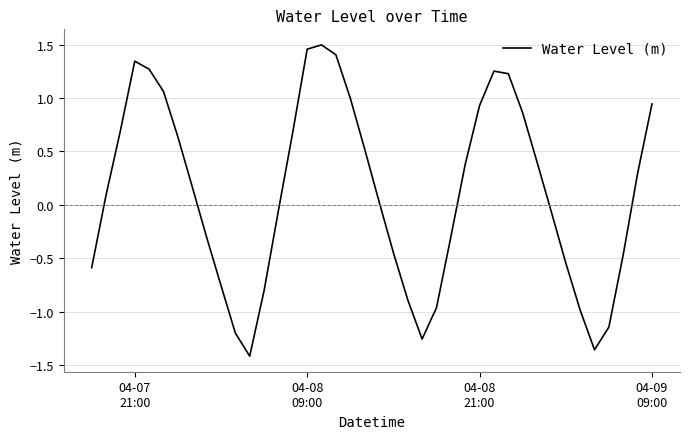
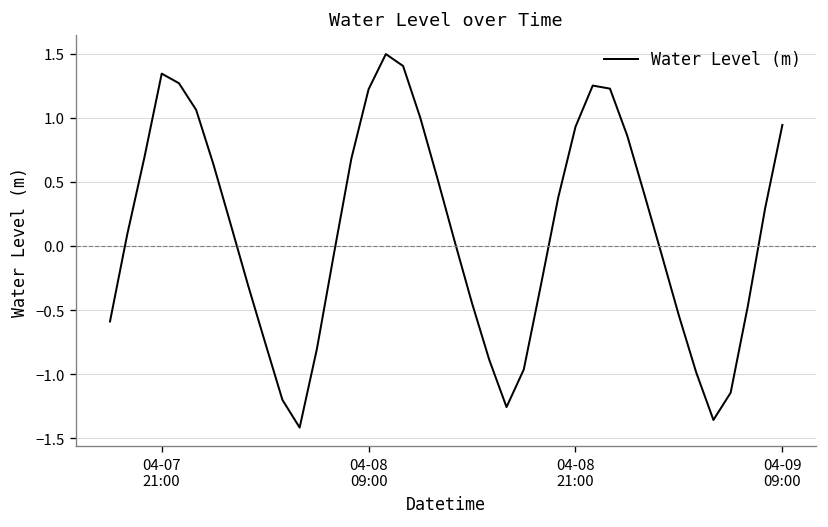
04-08 09:00: 1.46 -> 1.22
